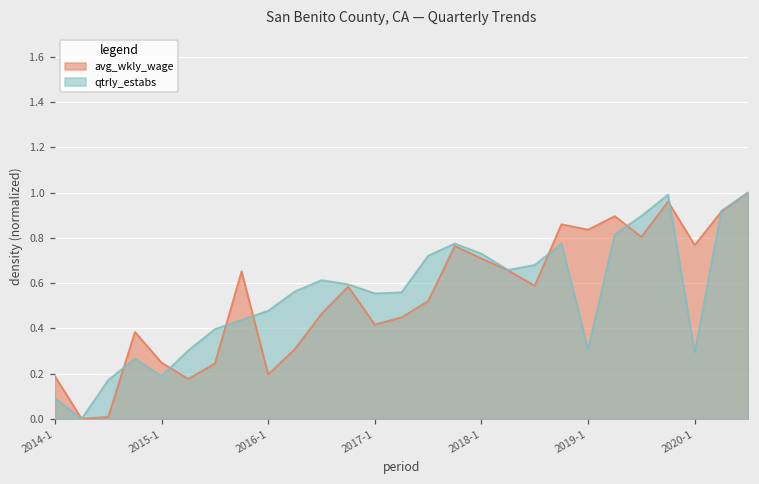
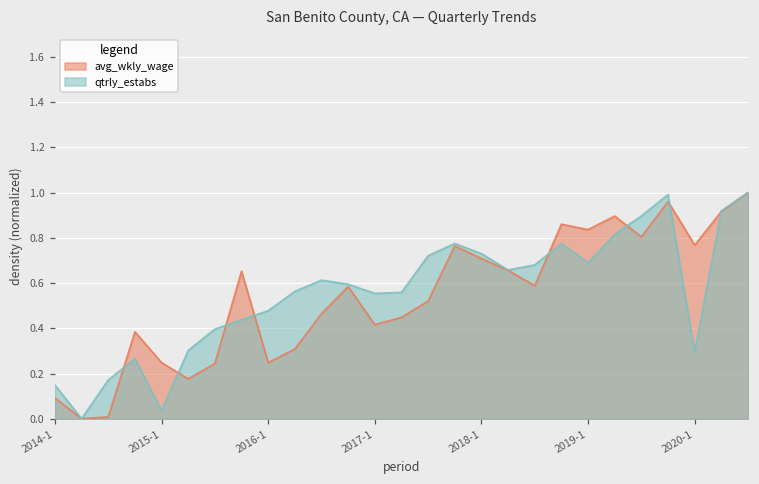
avg_wkly_wage, 2014-1: 0.19 -> 0.09
qtrly_estabs, 2014-1: 0.09 -> 0.15
qtrly_estabs, 2015-1: 0.19 -> 0.04
avg_wkly_wage, 2016-1: 0.20 -> 0.25
qtrly_estabs, 2019-1: 0.31 -> 0.69
